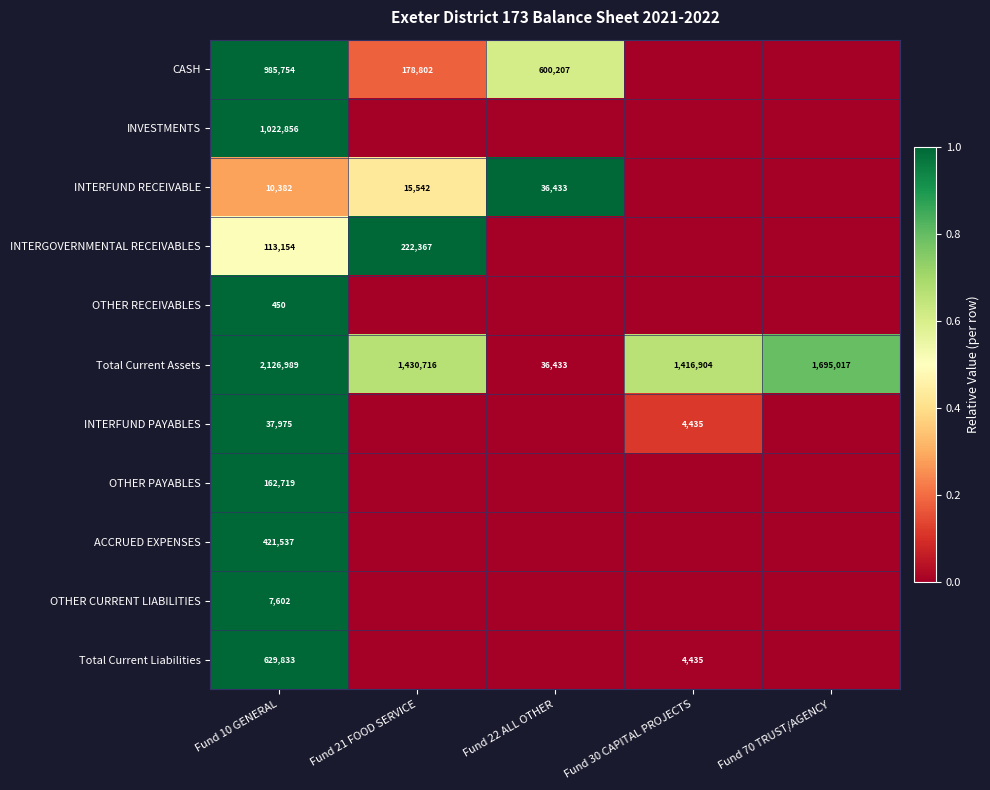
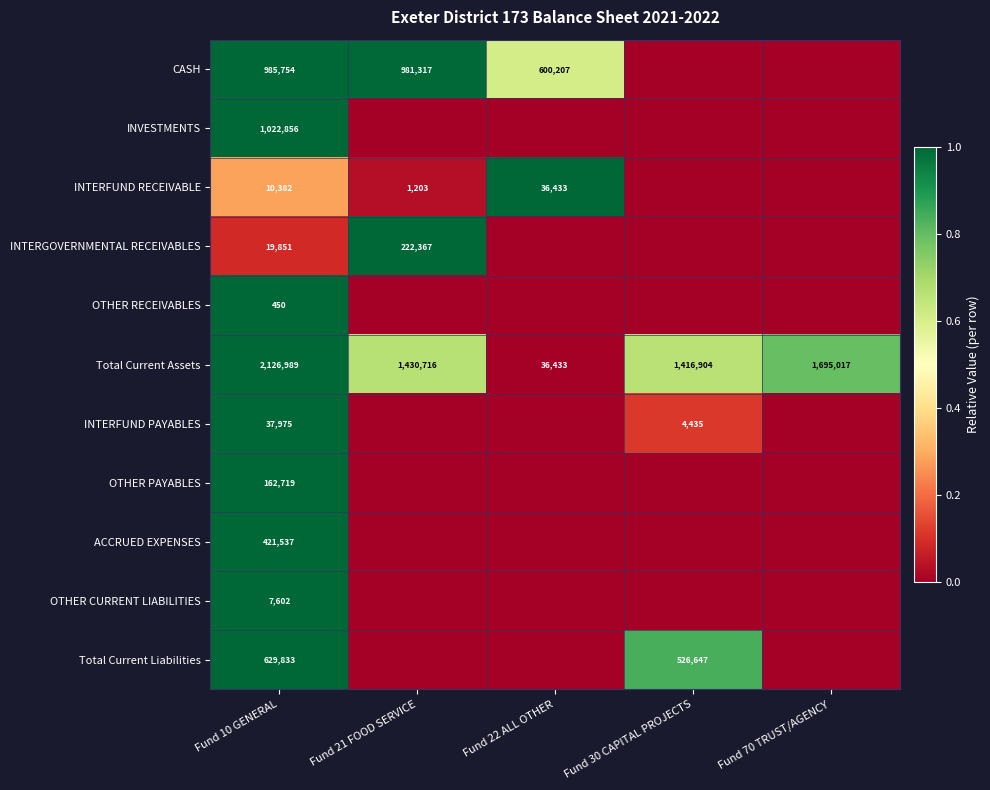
CASH, Fund 21 FOOD SERVICE: 178,802 -> 981,317
INTERFUND RECEIVABLE, Fund 21 FOOD SERVICE: 15,542 -> 1,203
INTERGOVERNMENTAL RECEIVABLES, Fund 10 GENERAL: 113,154 -> 19,851
Total Current Liabilities, Fund 30 CAPITAL PROJECTS: 4,435 -> 526,647
